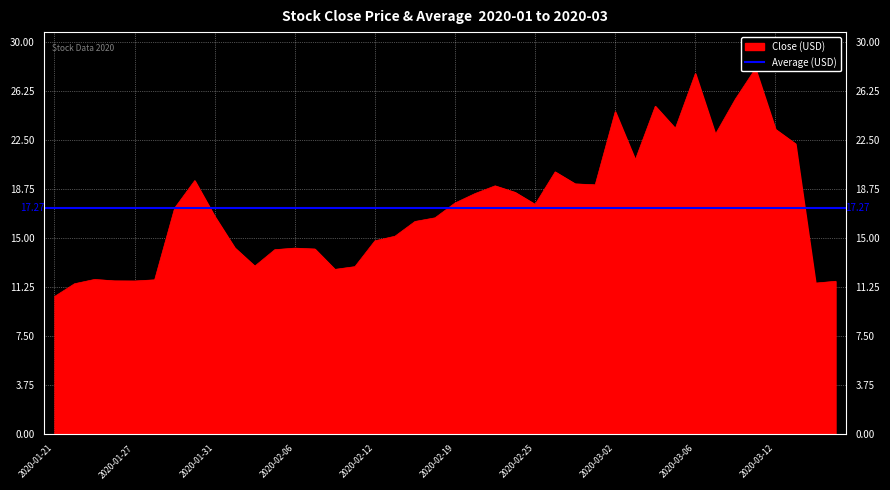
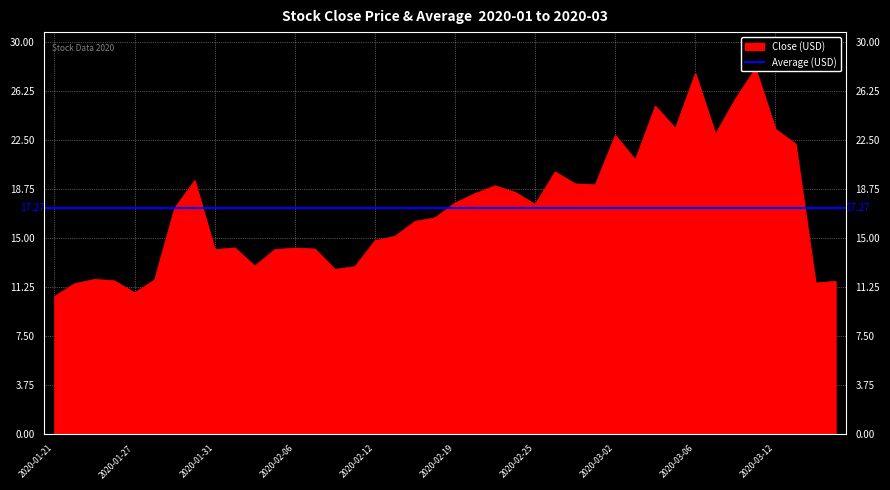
2020-01-27: 11.7 -> 10.8
2020-01-31: 16.7 -> 14.1
2020-03-02: 24.7 -> 22.9
